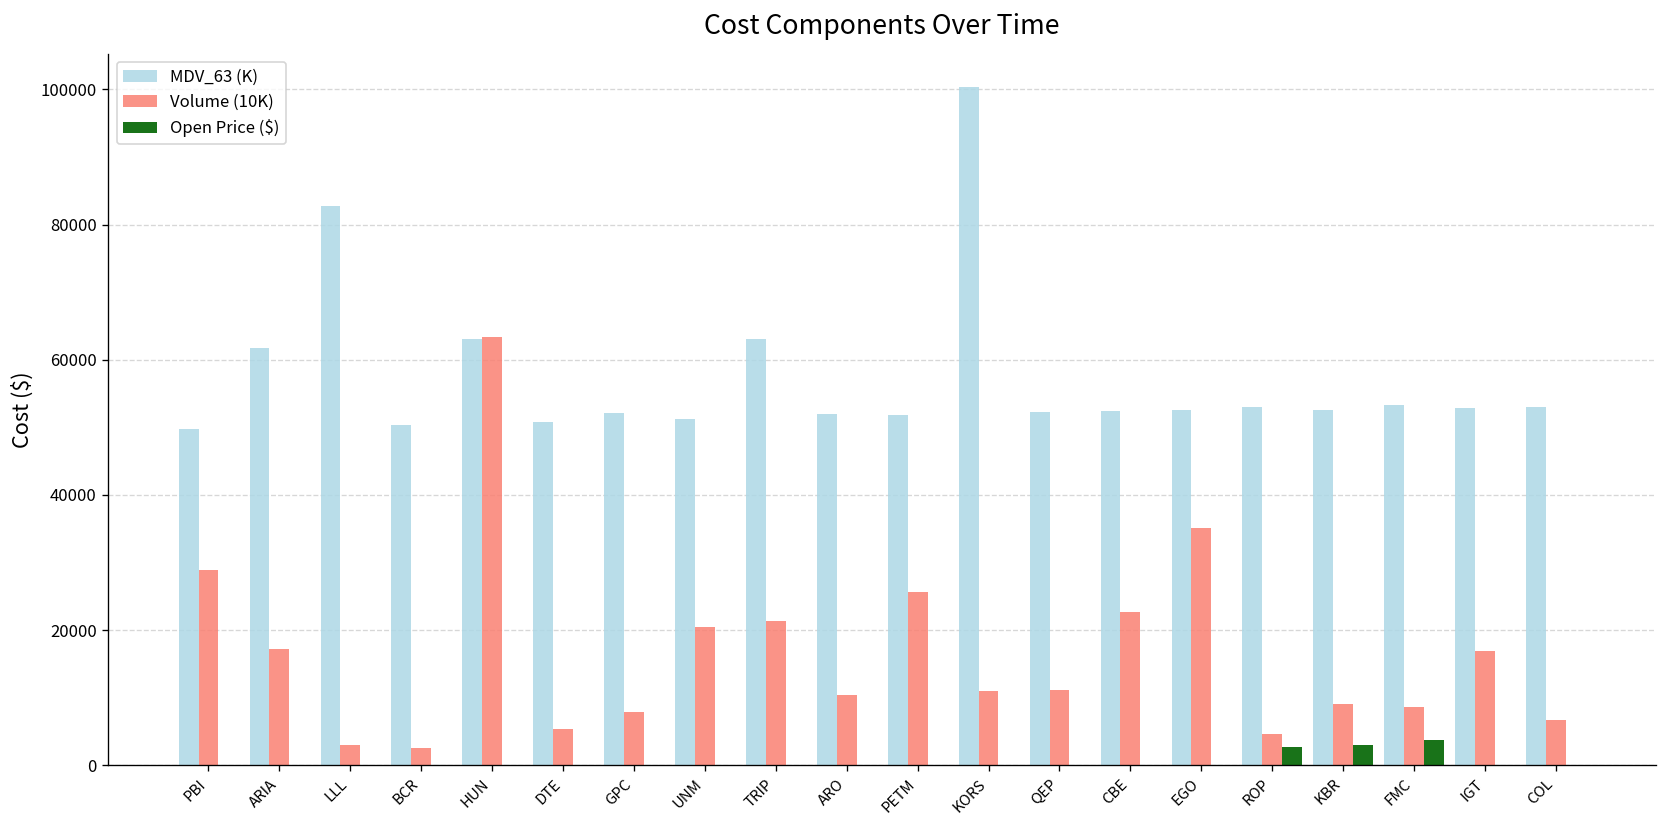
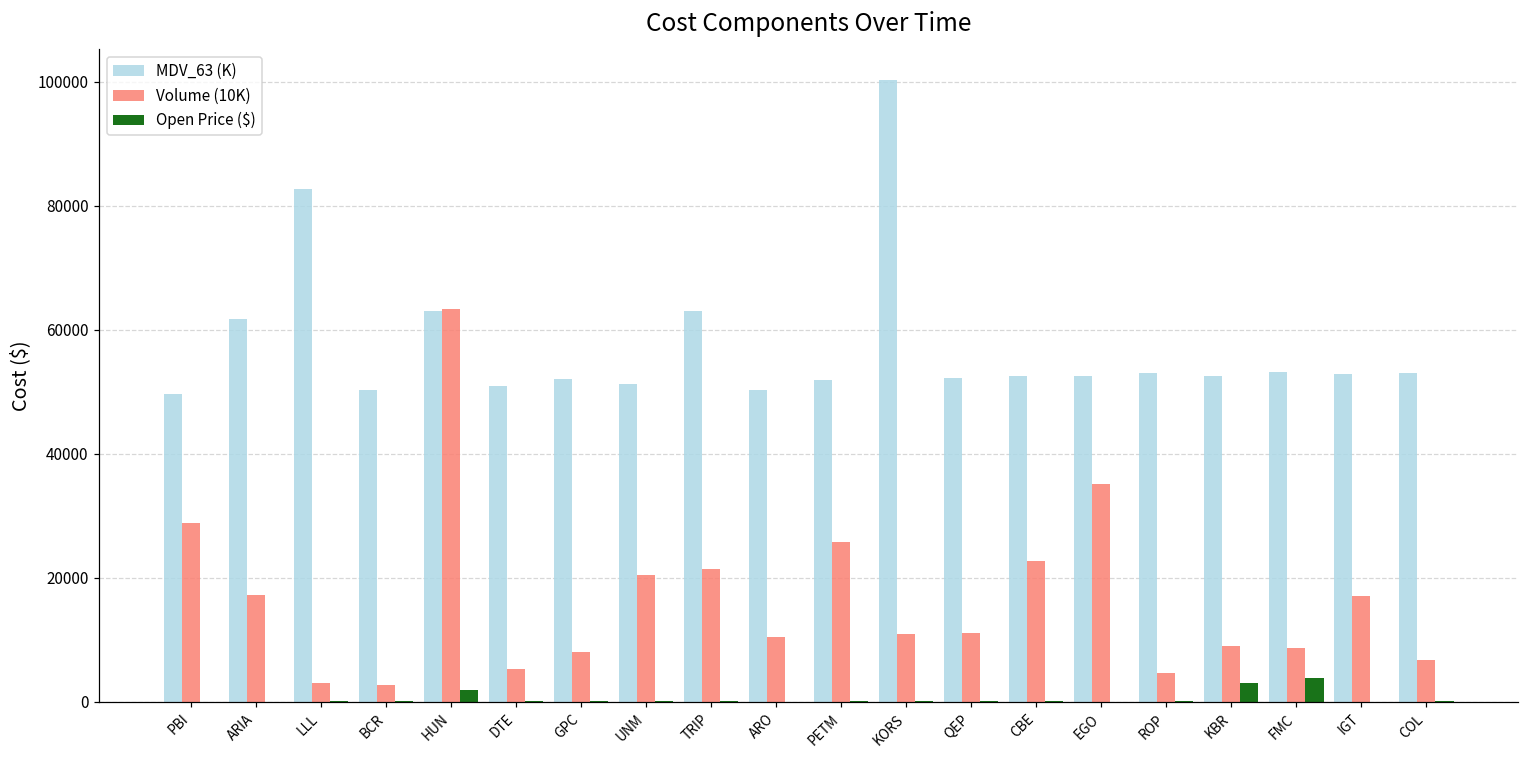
Open Price ($), HUN: 0 -> 2000
MDV_63 (K), ARO: 52000 -> 50000
Open Price ($), ROP: 3000 -> 0
